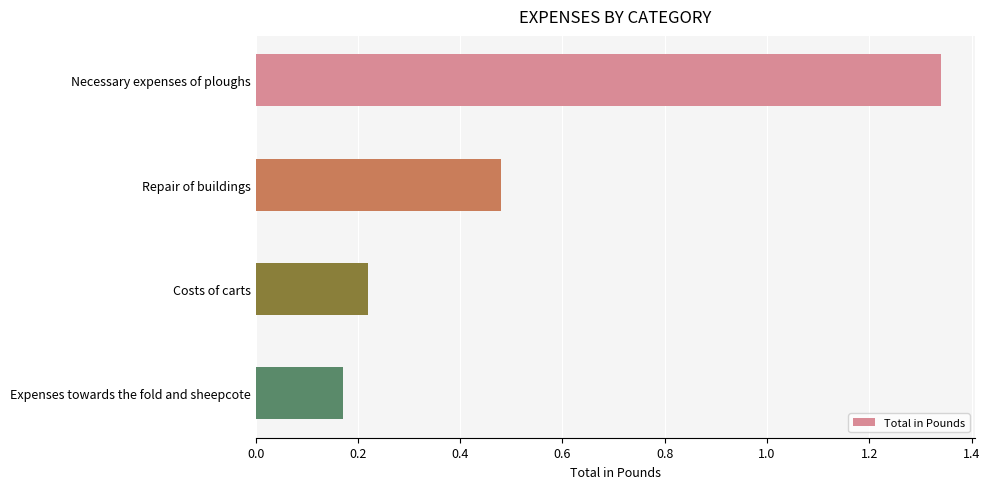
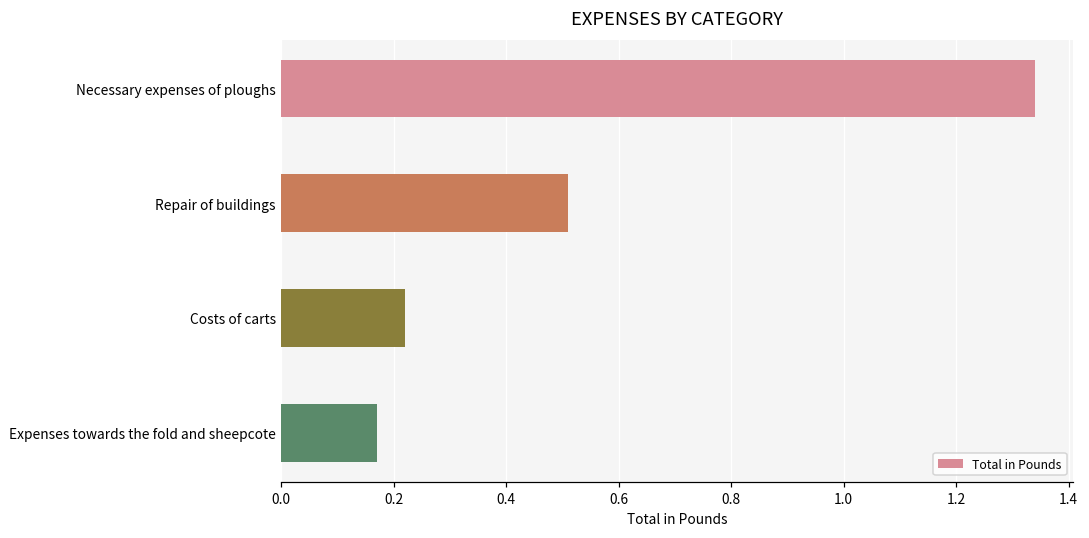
Repair of buildings: 0.48 -> 0.51
